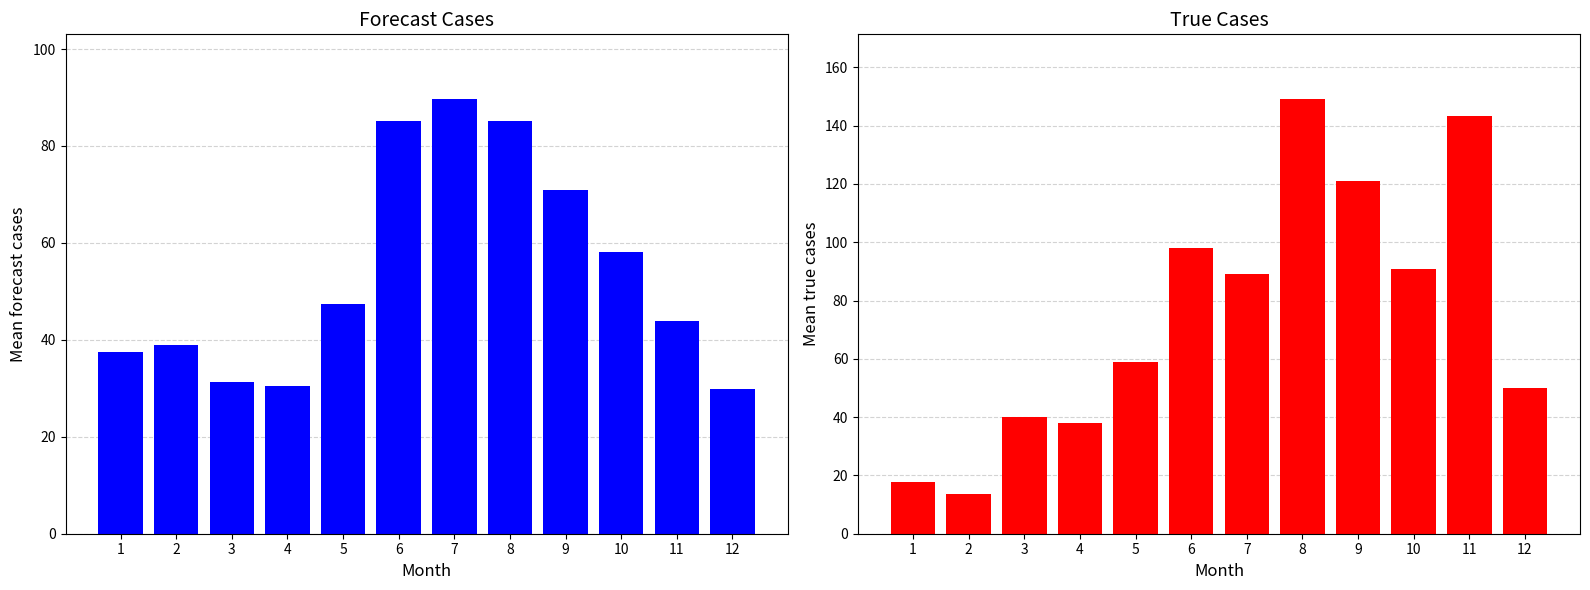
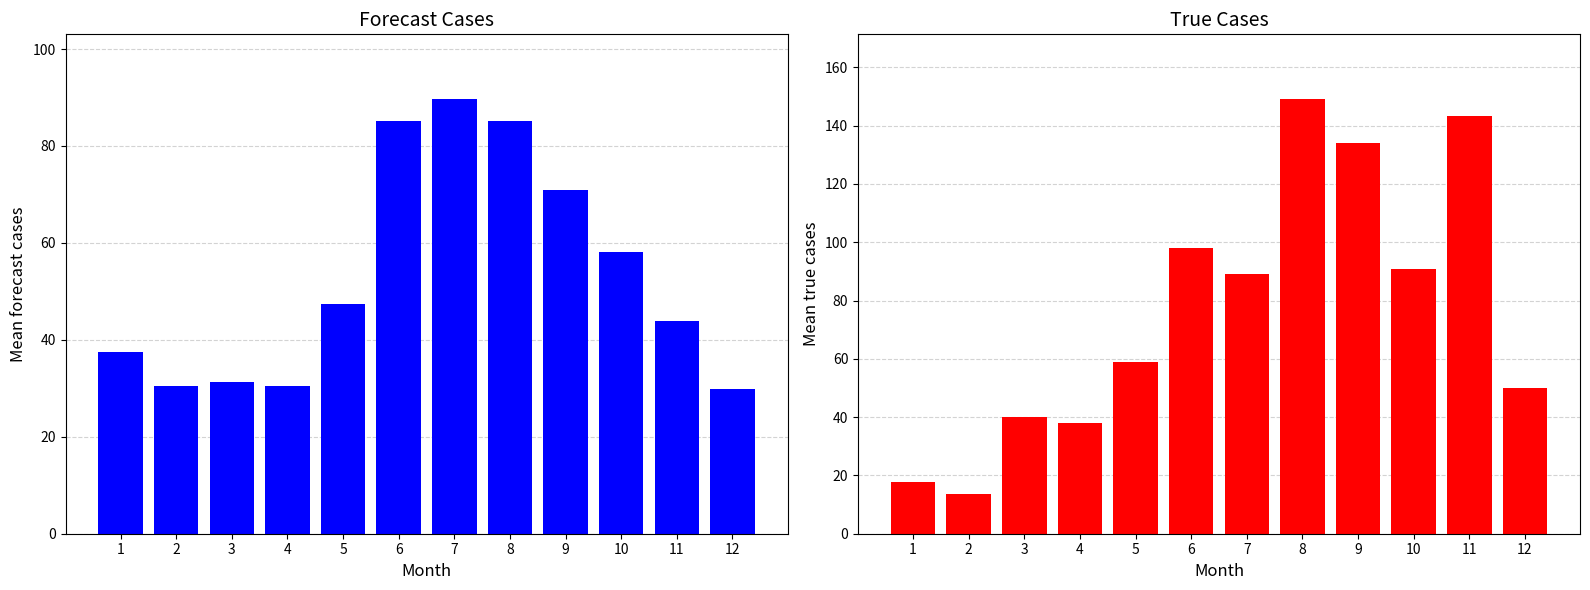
Forecast Cases, 2: 39 -> 30
True Cases, 9: 121 -> 134
